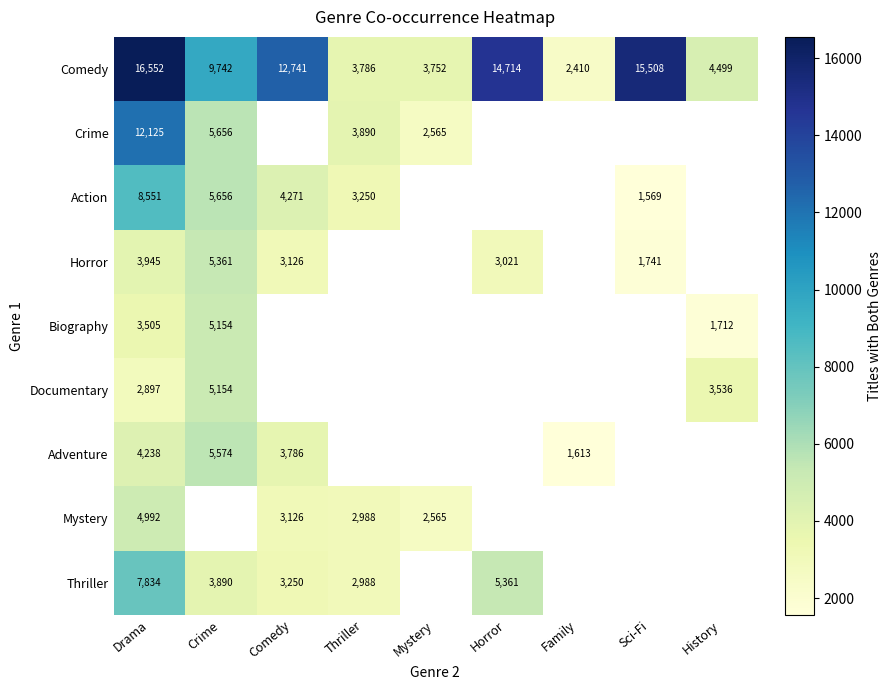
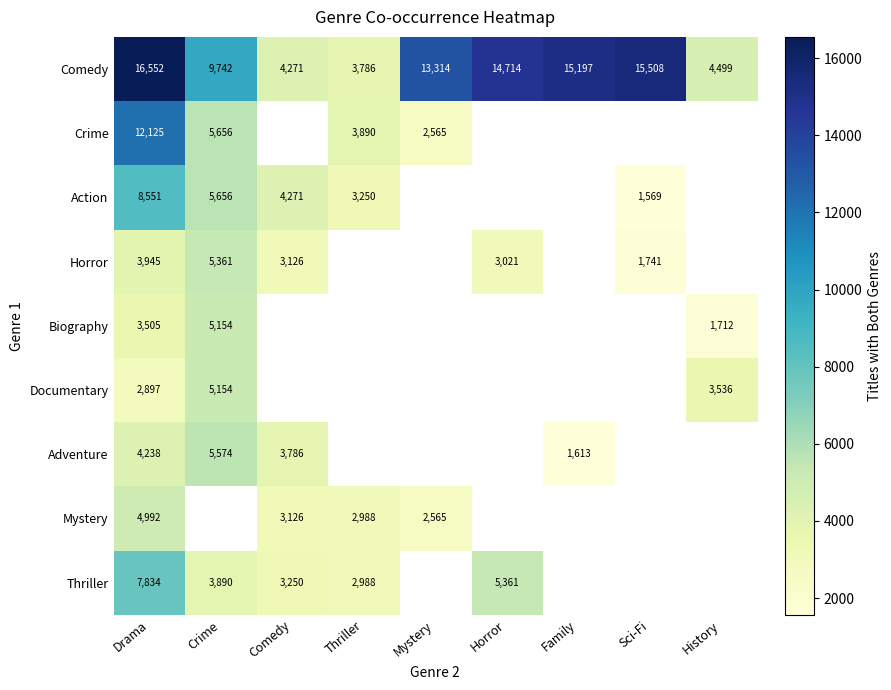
Comedy, Comedy: 12,741 -> 4,271
Comedy, Mystery: 3,752 -> 13,314
Comedy, Family: 2,410 -> 15,197
